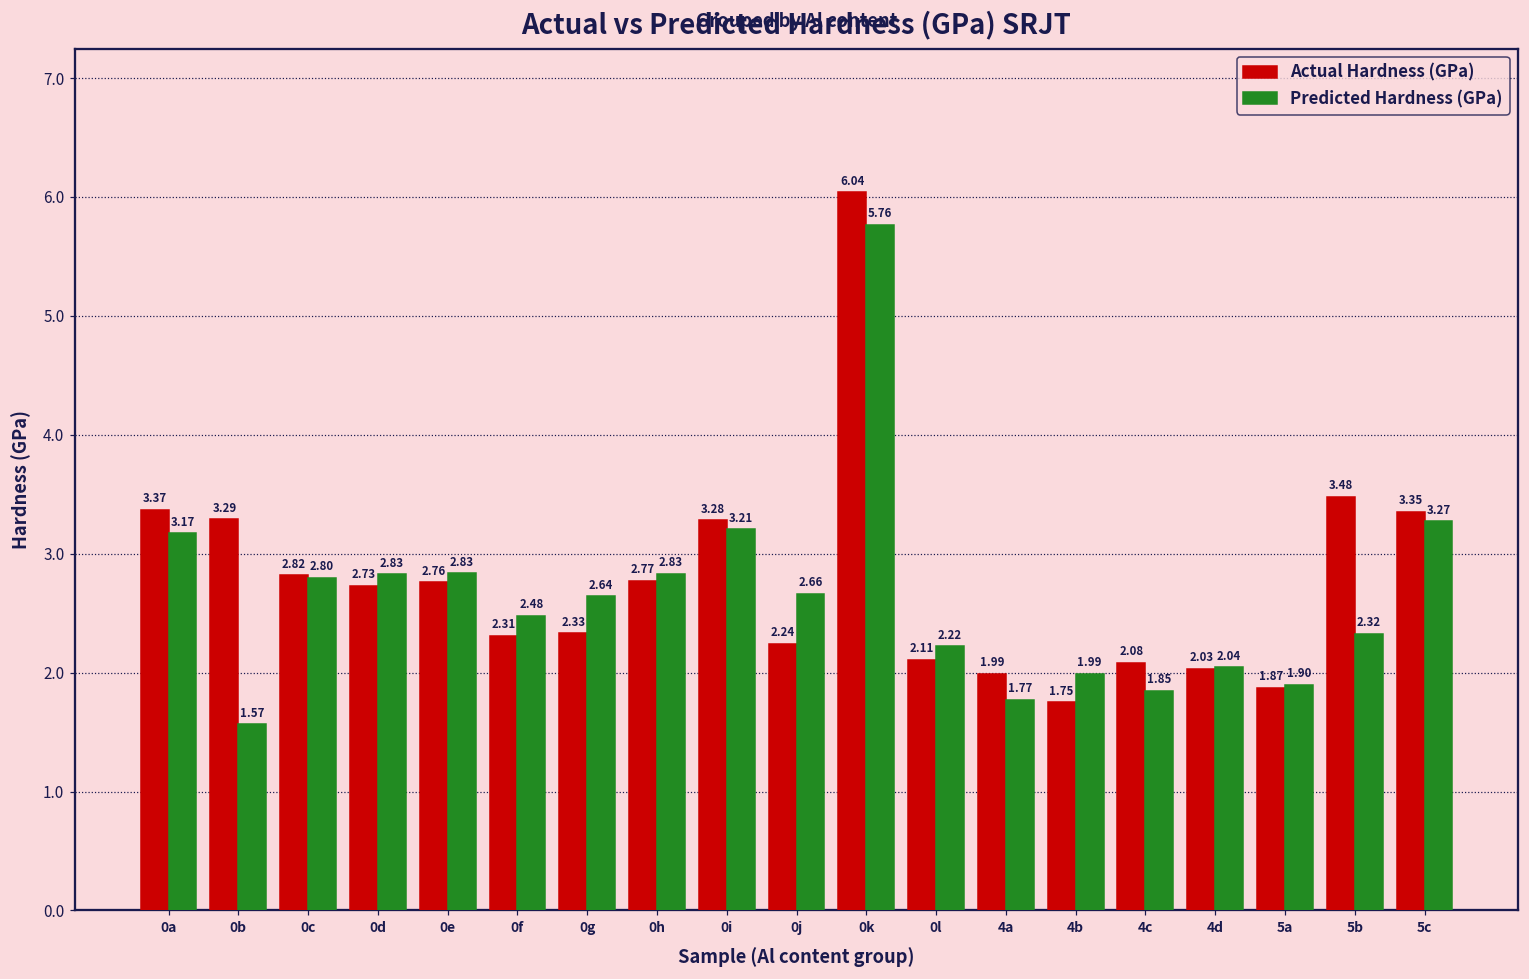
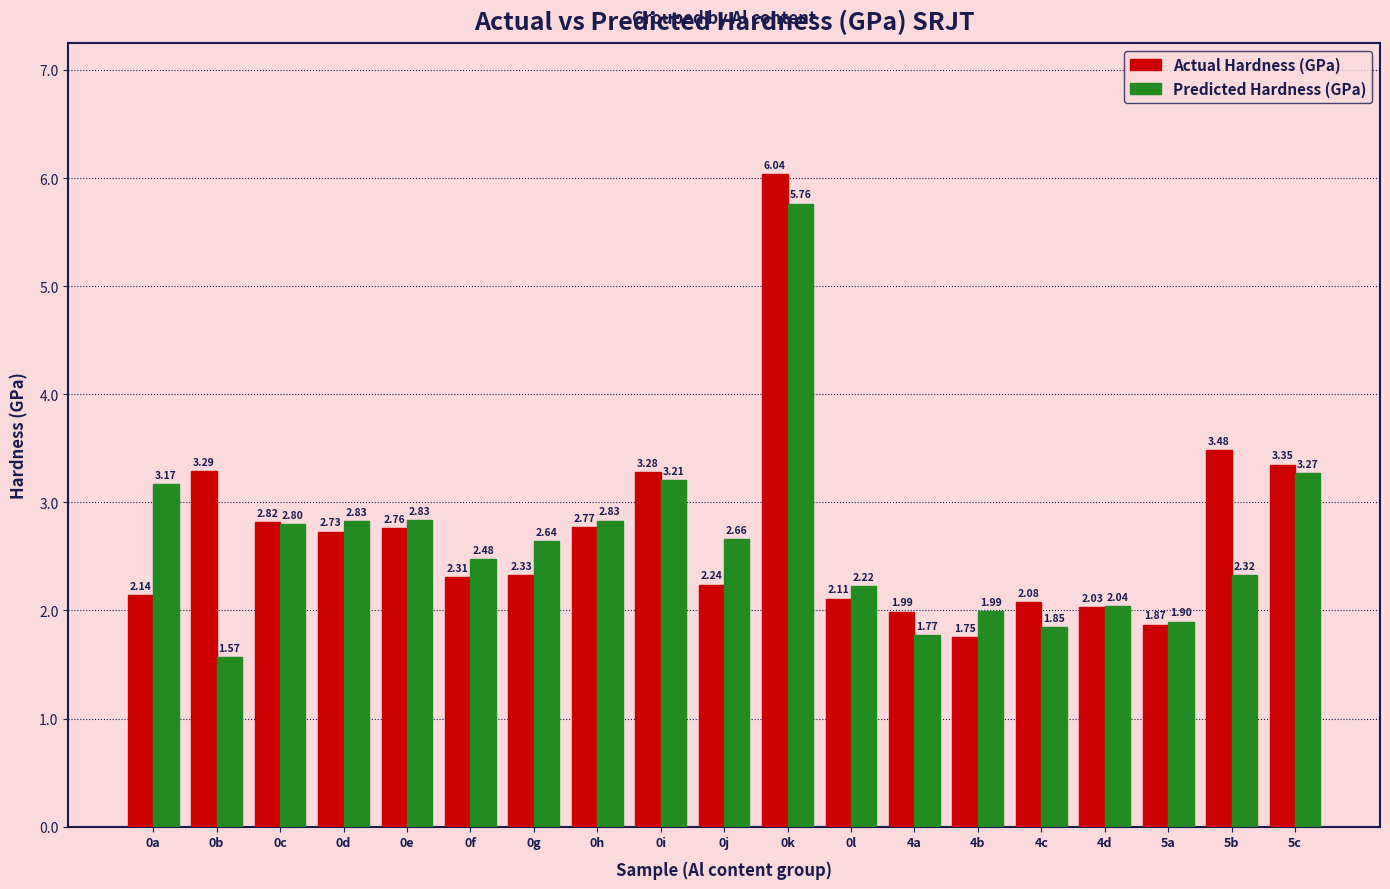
Actual Hardness (GPa), 0a: 3.37 -> 2.14
